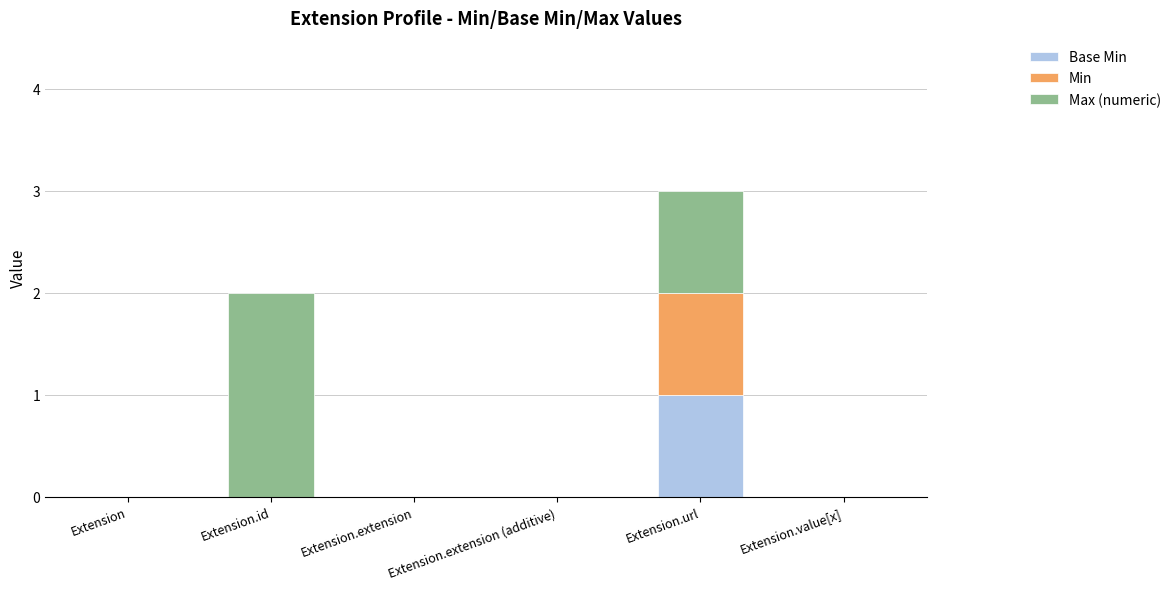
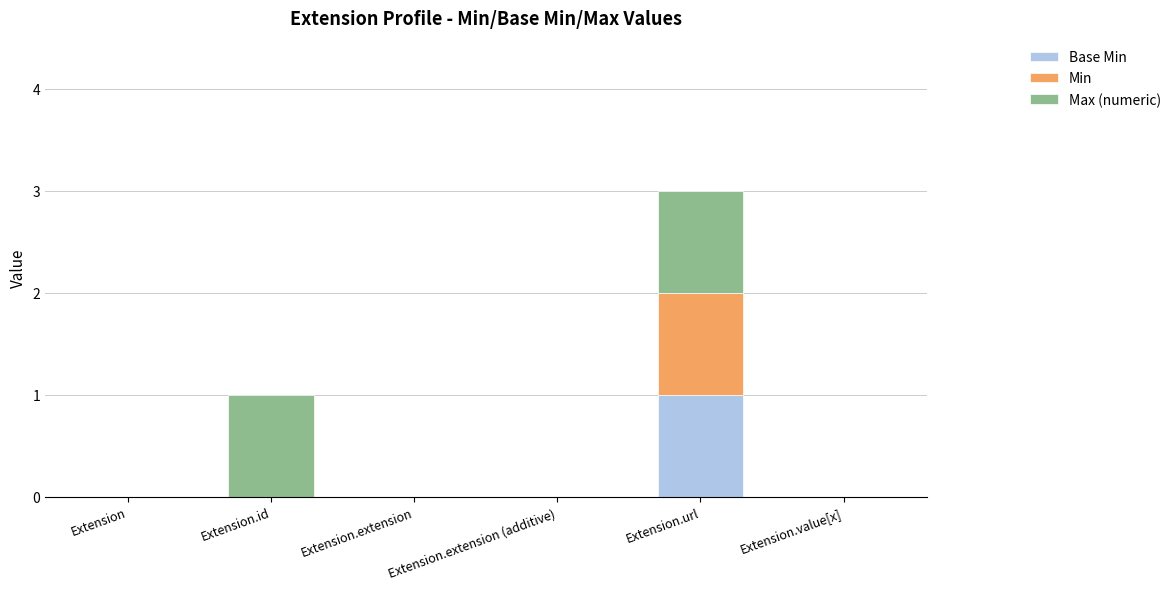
Max (numeric), Extension.id: 2 -> 1
